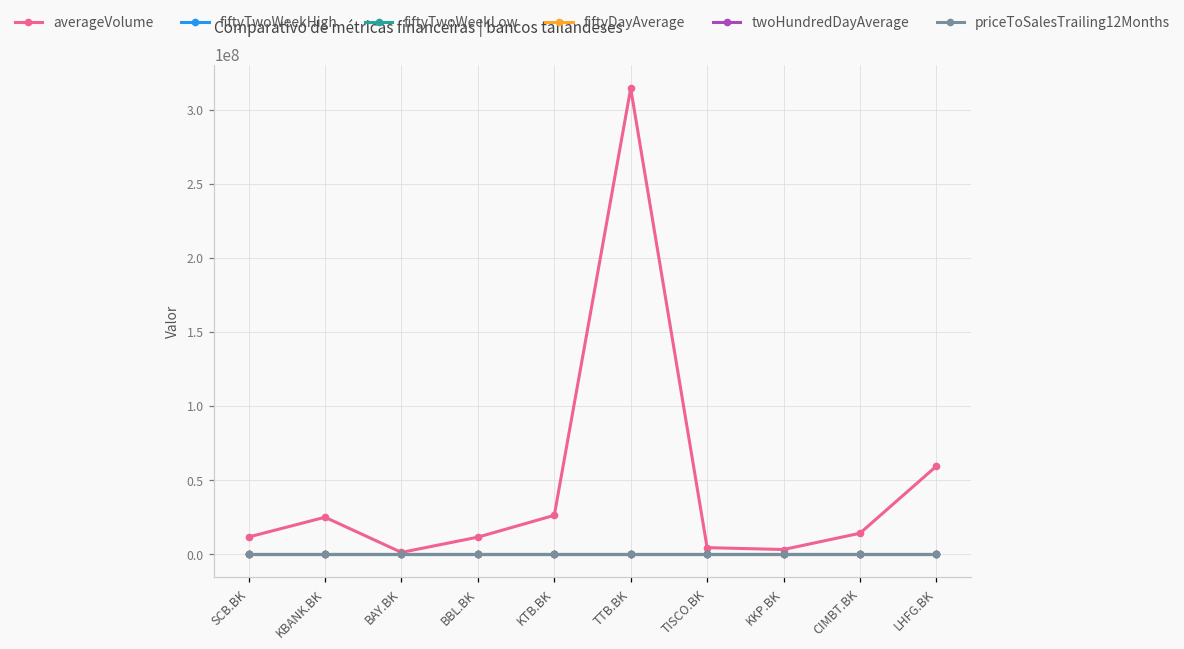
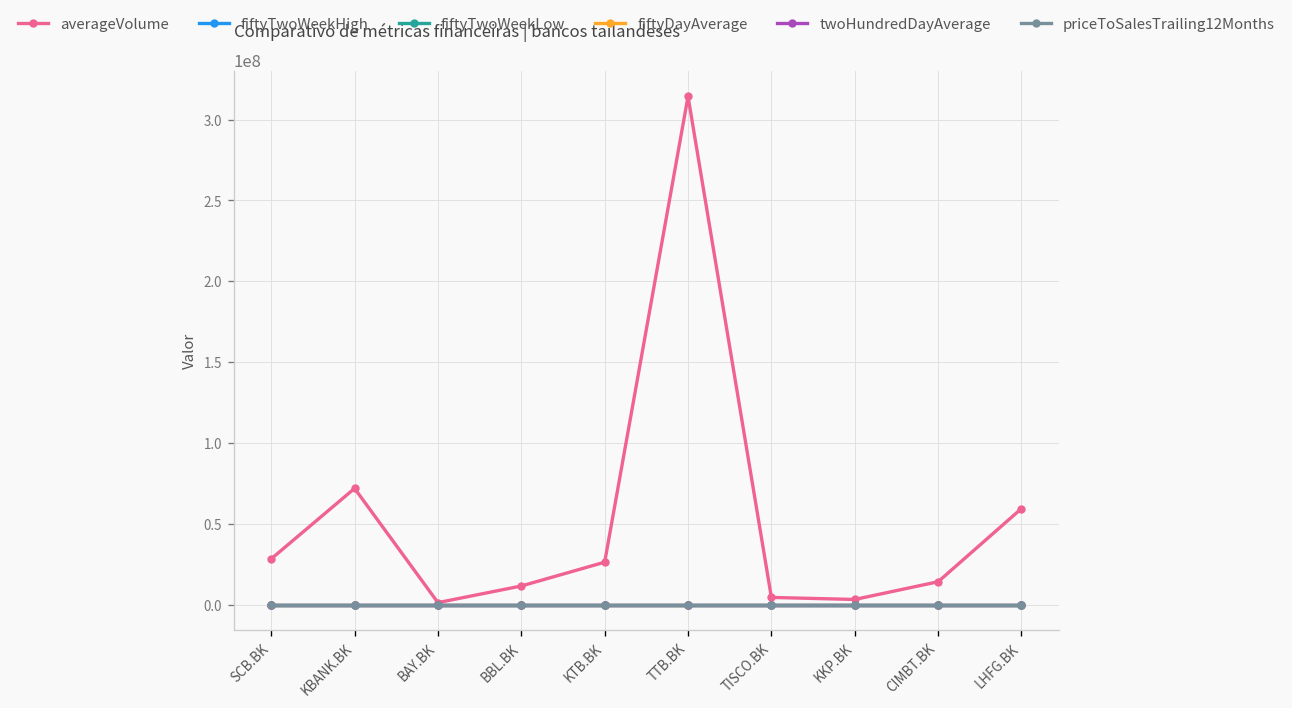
averageVolume, SCB.BK: 12000000 -> 28000000
averageVolume, KBANK.BK: 25000000 -> 72000000
